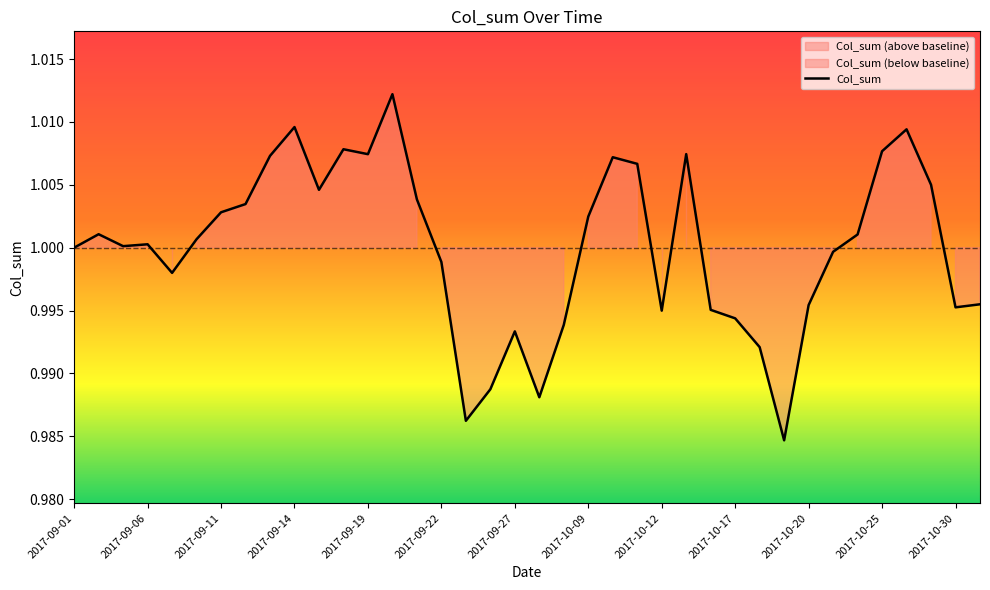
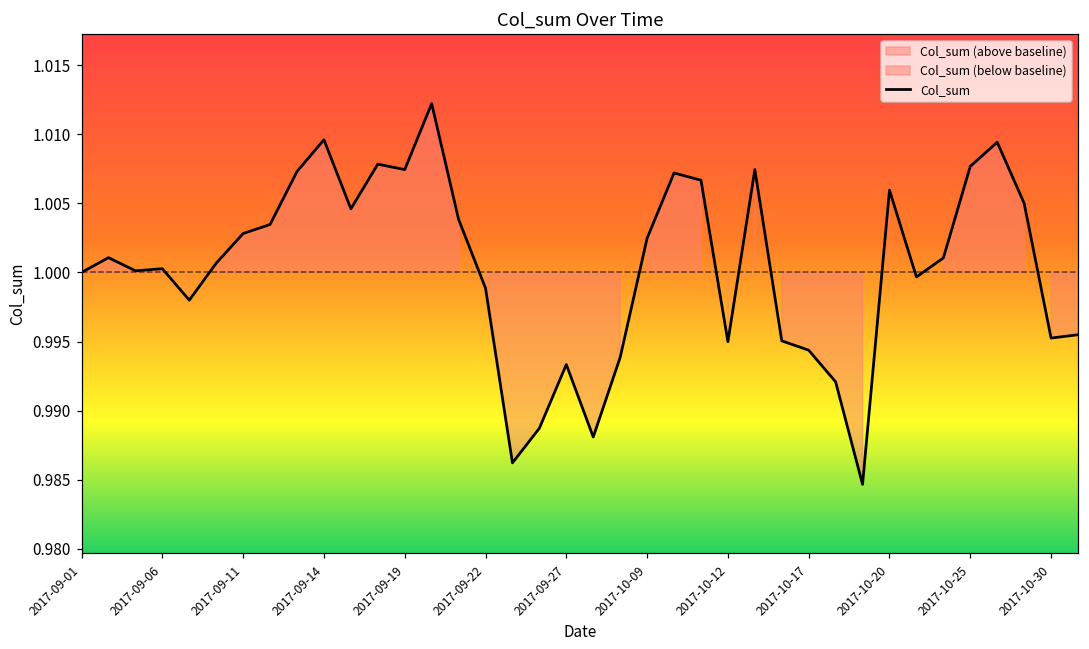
2017-10-20: 0.9954 -> 1.0060
